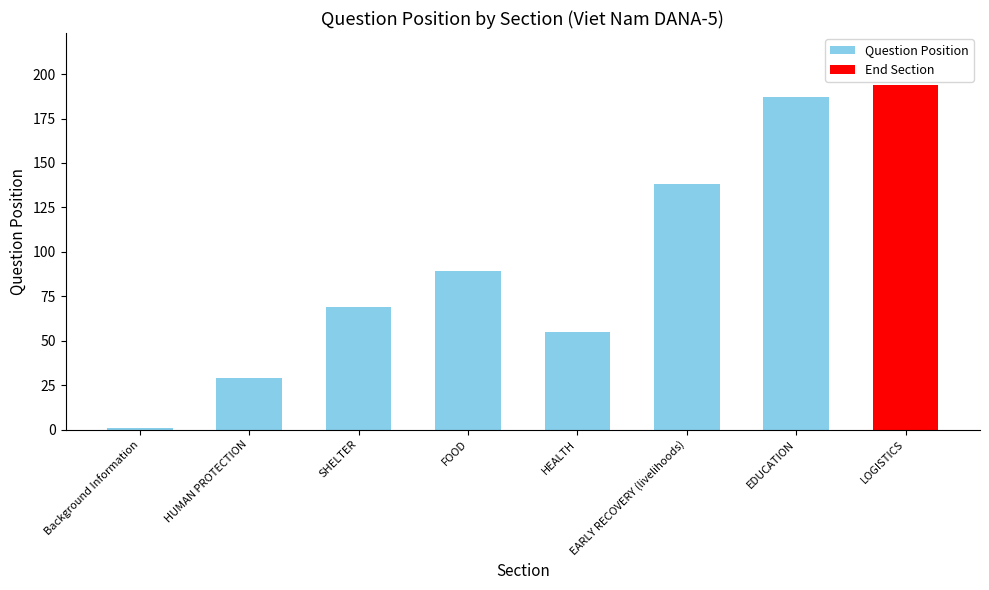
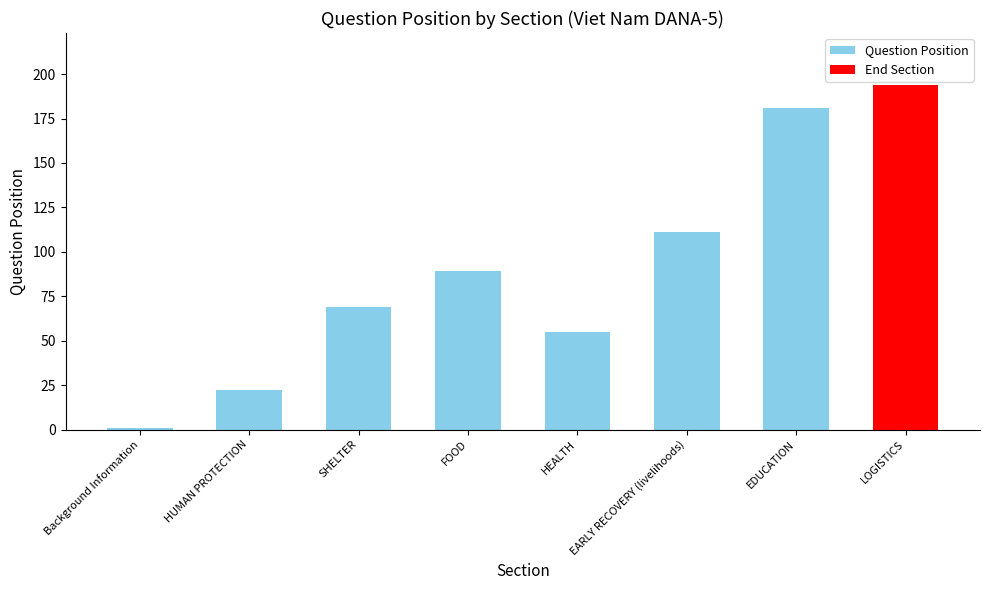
HUMAN PROTECTION: 29 -> 22
EARLY RECOVERY (livelihoods): 138 -> 111
EDUCATION: 187 -> 181
